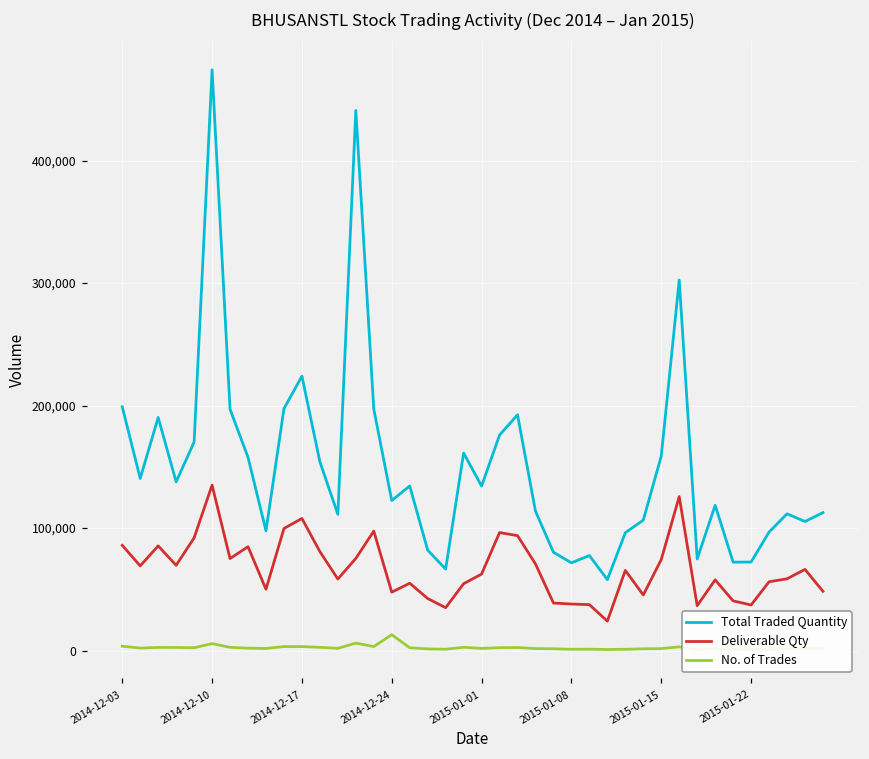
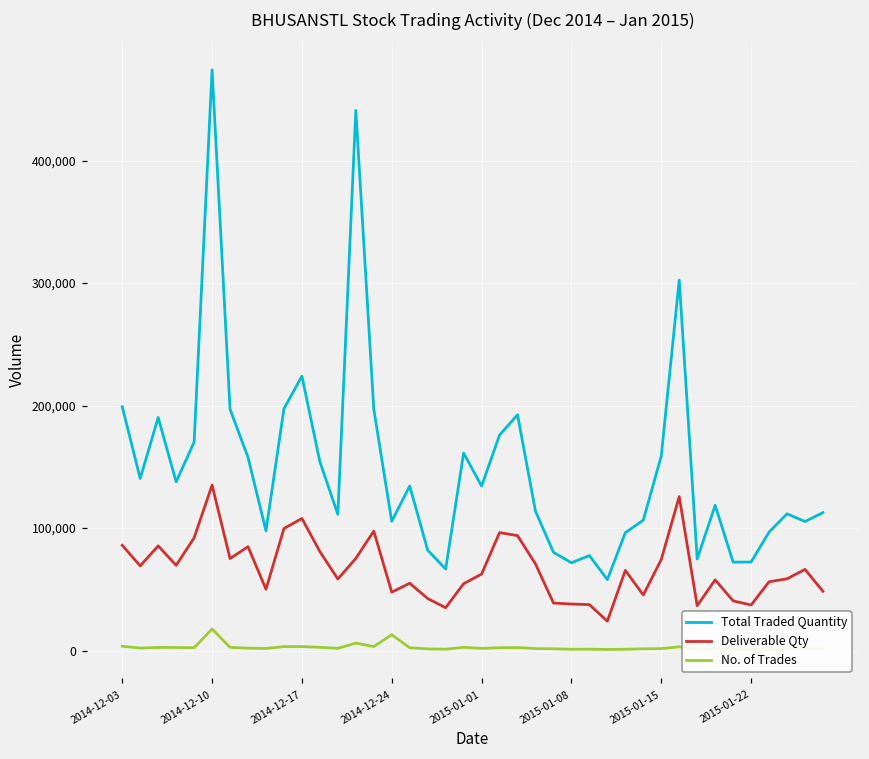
No. of Trades, 2014-12-10: 6,000 -> 18,000
Total Traded Quantity, 2014-12-24: 123,000 -> 106,000
